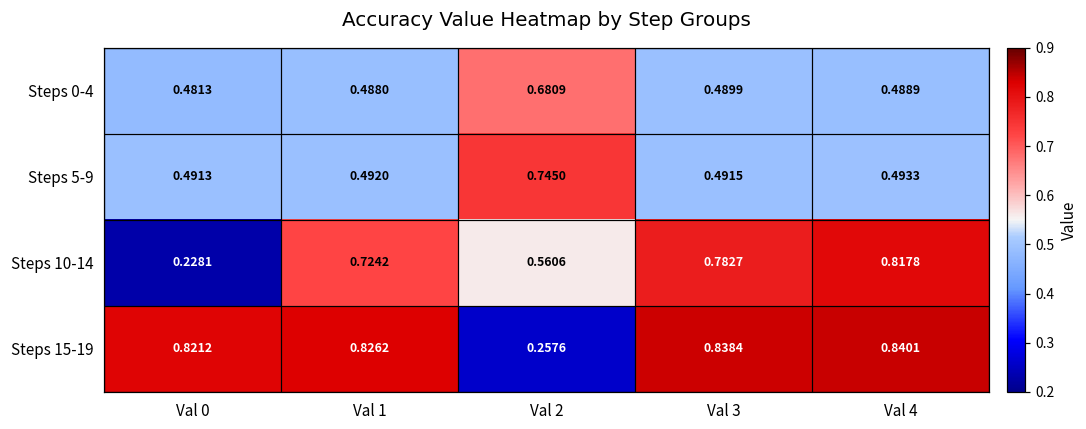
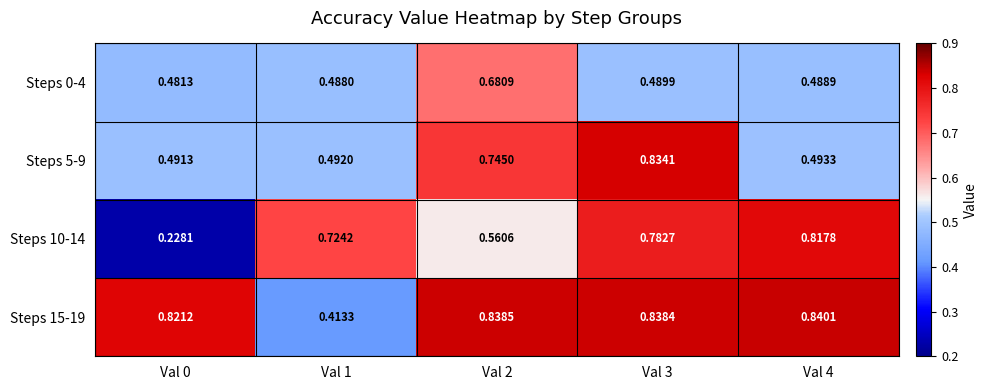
Steps 5-9, Val 3: 0.4915 -> 0.8341
Steps 15-19, Val 1: 0.8262 -> 0.4133
Steps 15-19, Val 2: 0.2576 -> 0.8385
